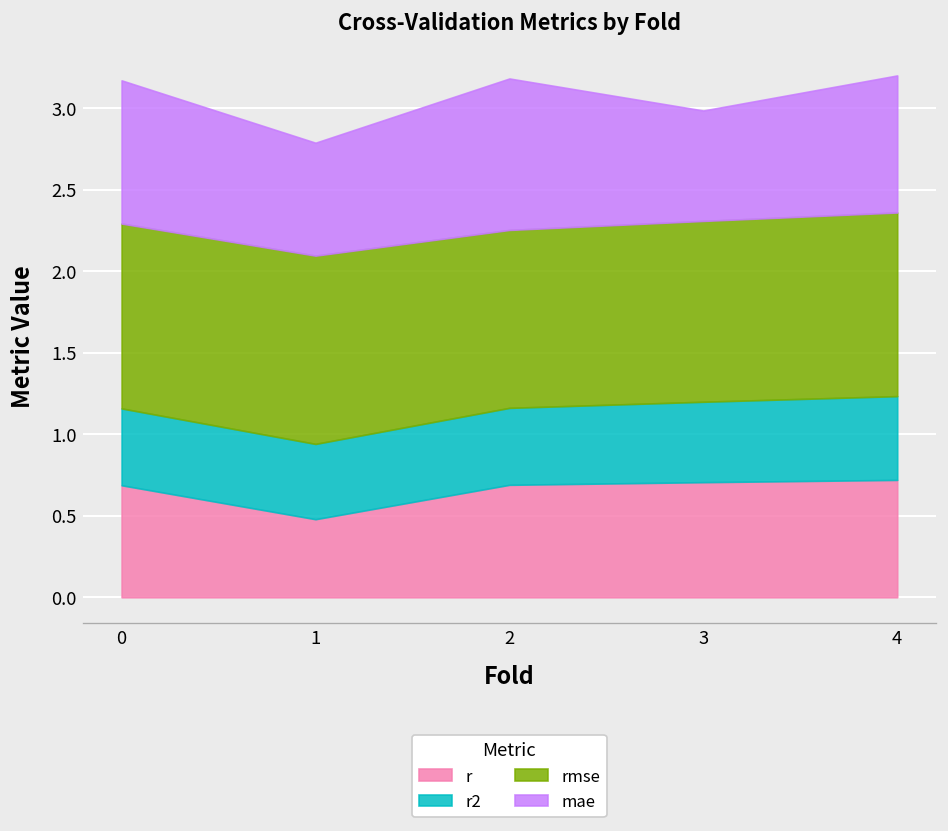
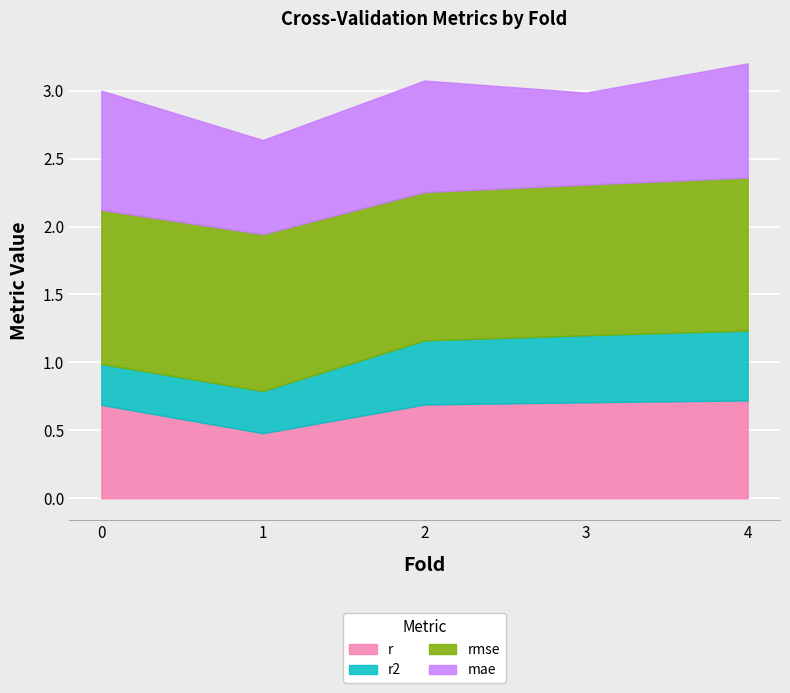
r2, 0: 0.47 -> 0.30
r2, 1: 0.46 -> 0.31
mae, 2: 0.93 -> 0.82
